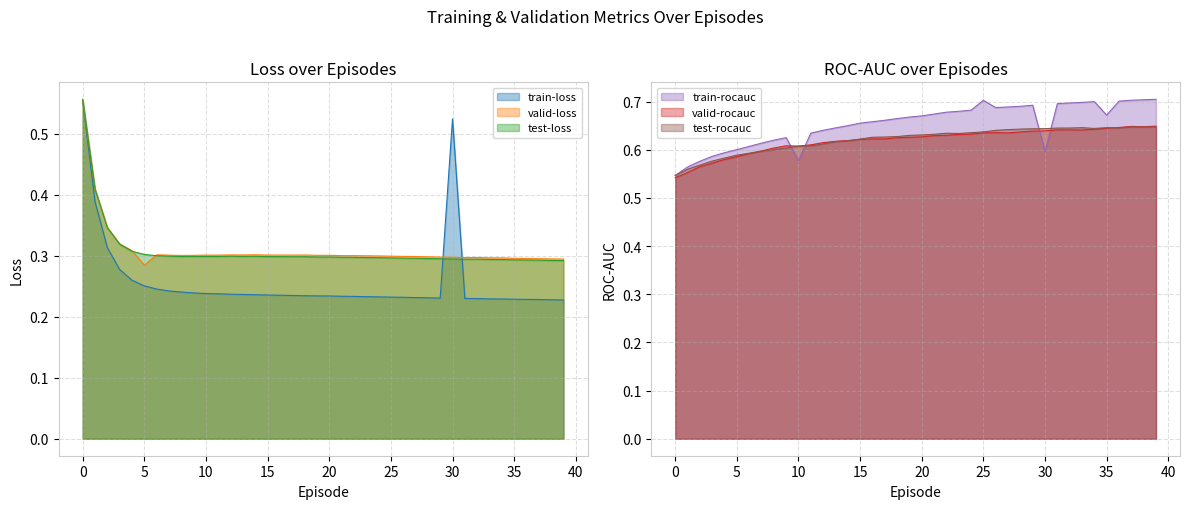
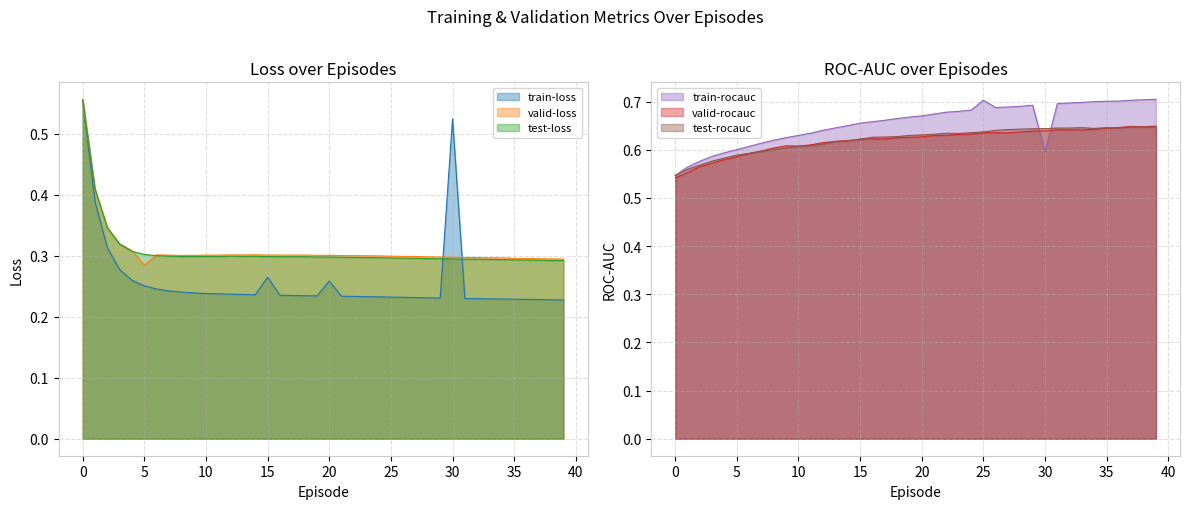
Loss over Episodes, train-loss, 15: 0.24 -> 0.26
Loss over Episodes, train-loss, 20: 0.23 -> 0.26
ROC-AUC over Episodes, train-rocauc, 10: 0.58 -> 0.63
ROC-AUC over Episodes, train-rocauc, 35: 0.67 -> 0.70
